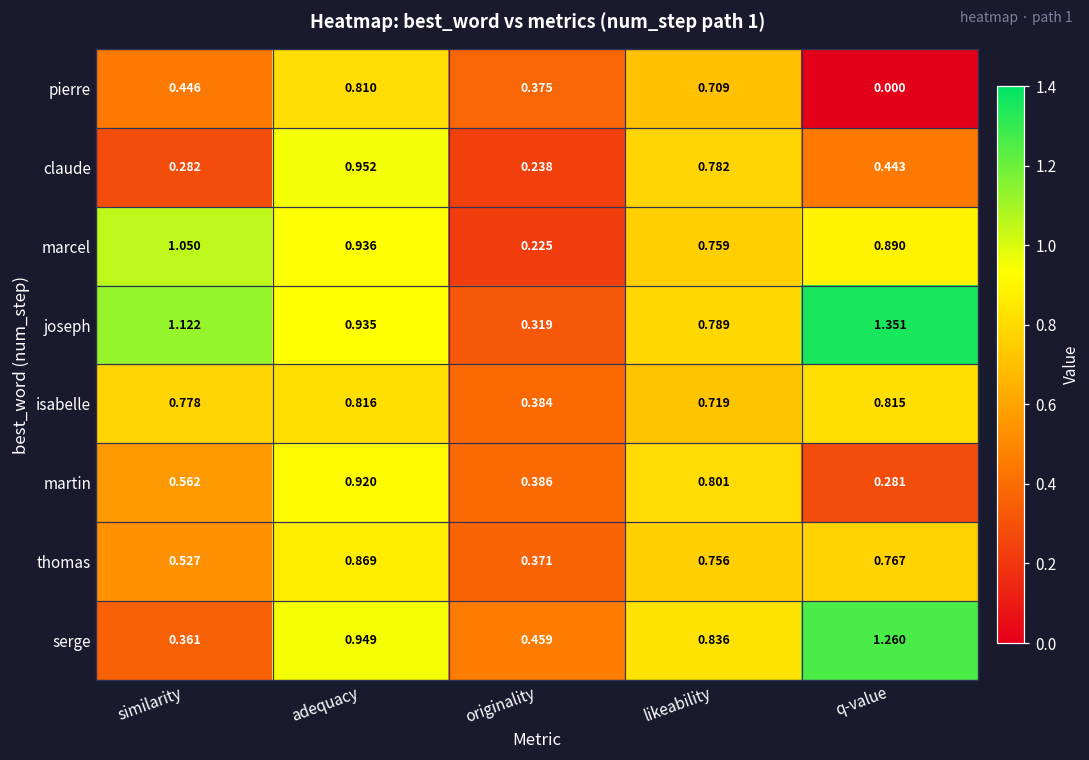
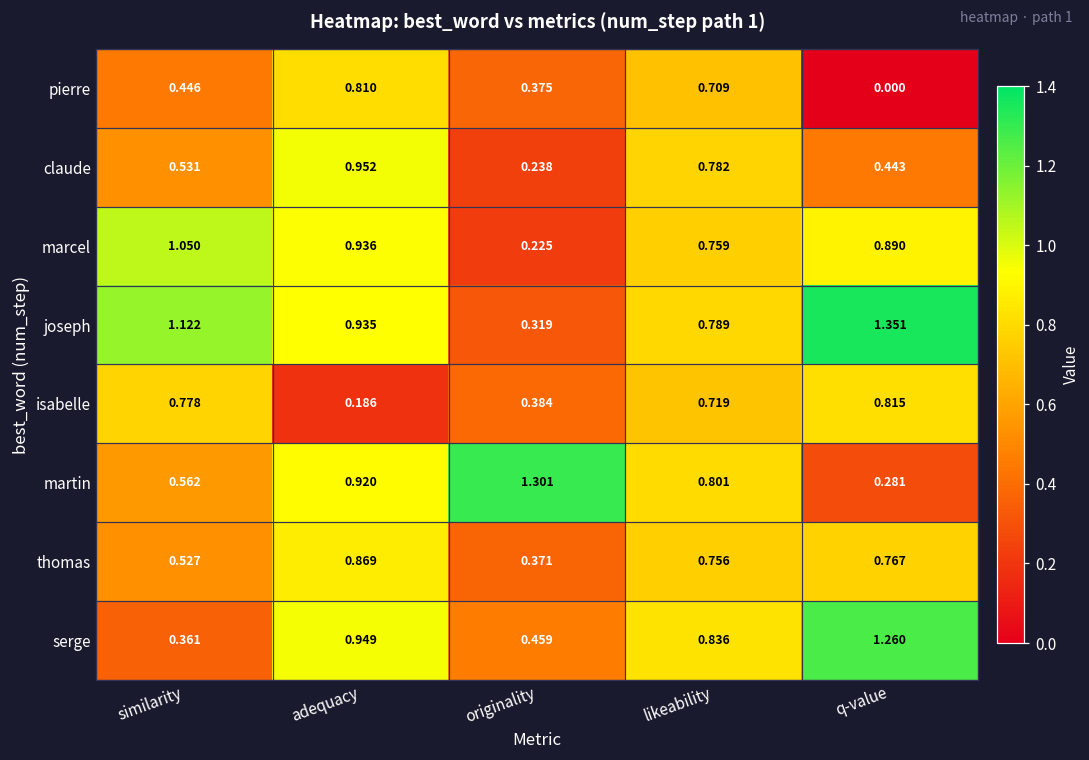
claude, similarity: 0.282 -> 0.531
isabelle, adequacy: 0.816 -> 0.186
martin, originality: 0.386 -> 1.301
